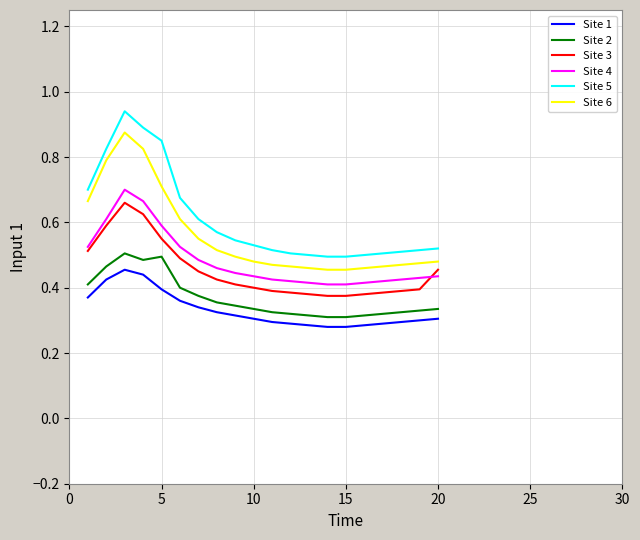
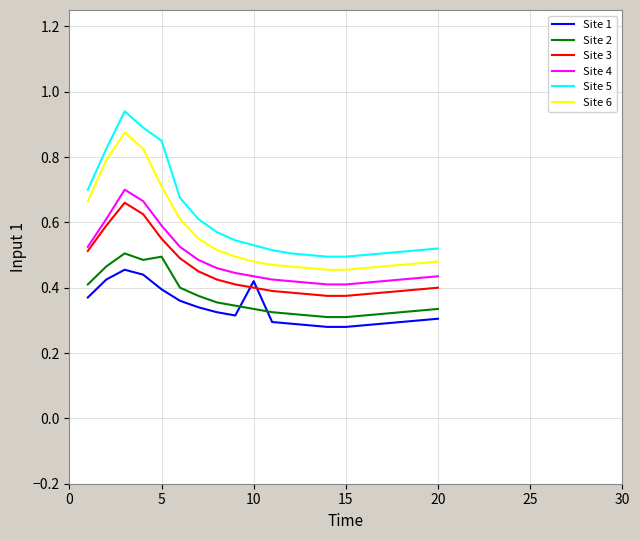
Site 1, 10: 0.31 -> 0.42
Site 3, 20: 0.45 -> 0.40
